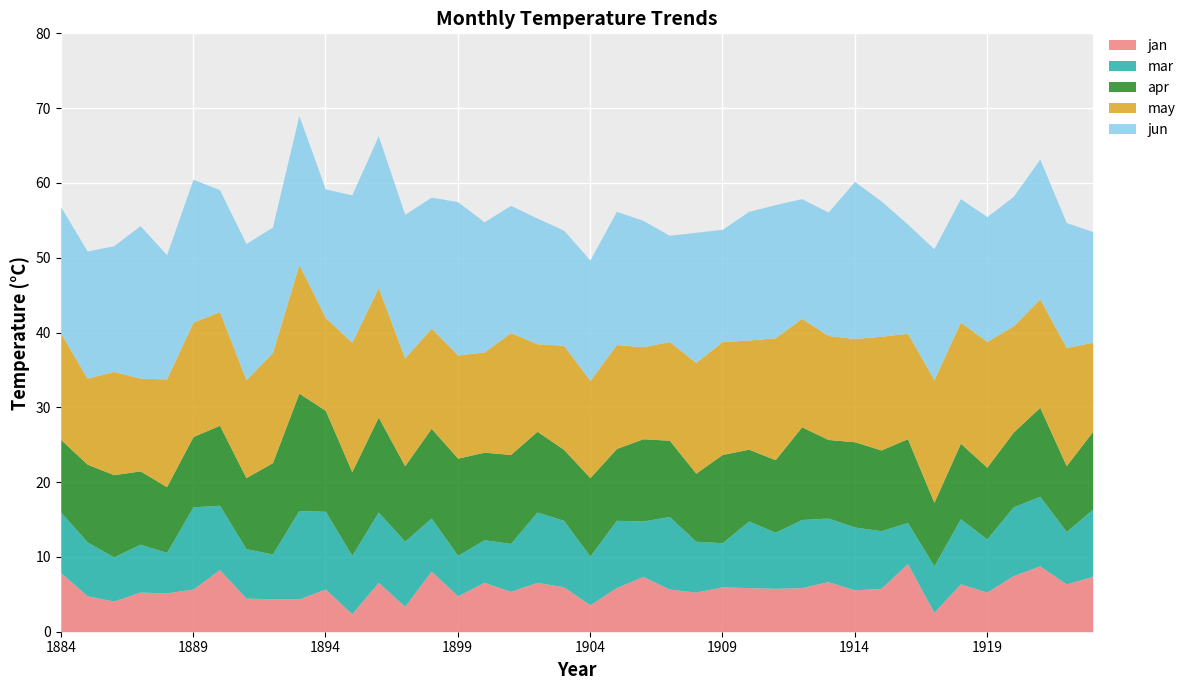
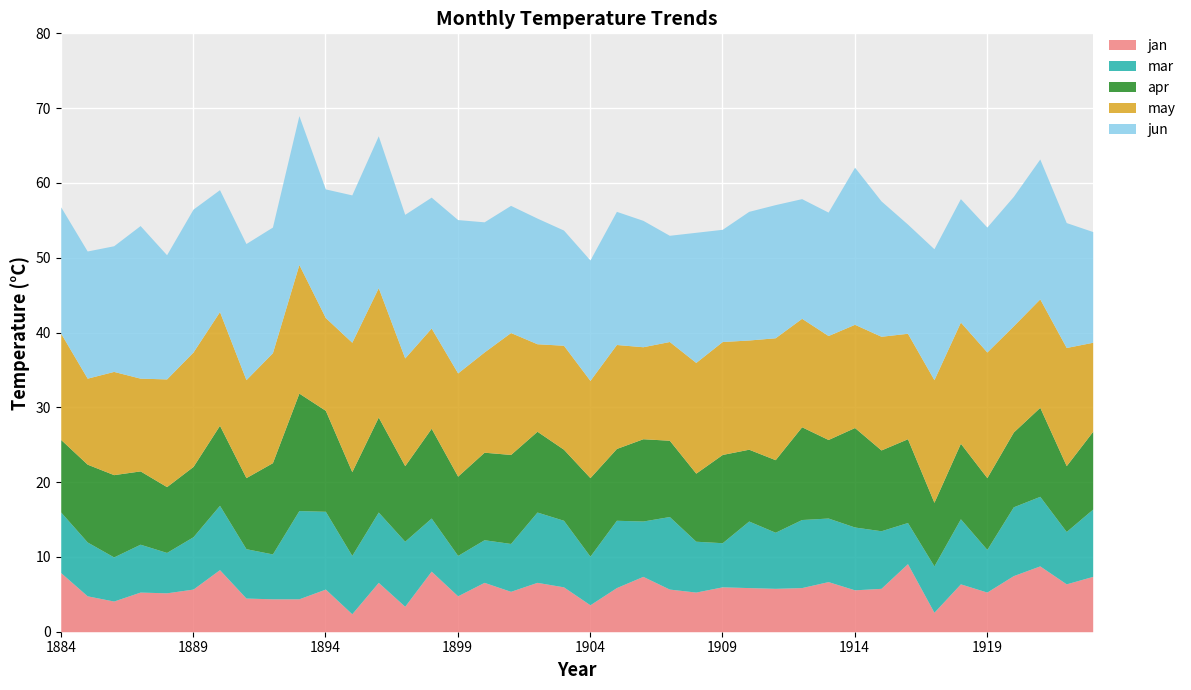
mar, 1889: 11 -> 7
apr, 1899: 13 -> 11
apr, 1914: 11 -> 13
mar, 1919: 7 -> 6
